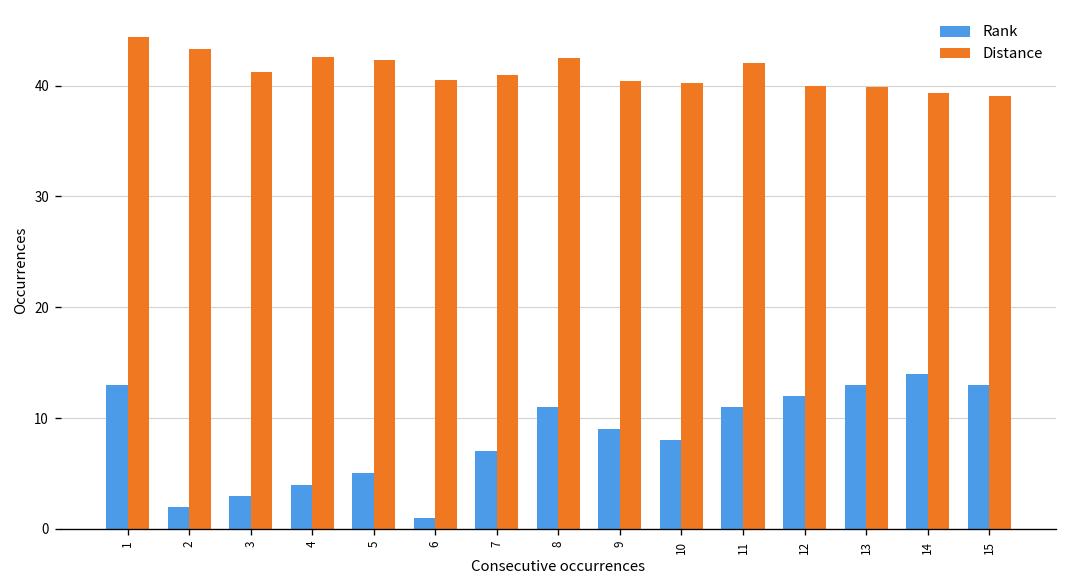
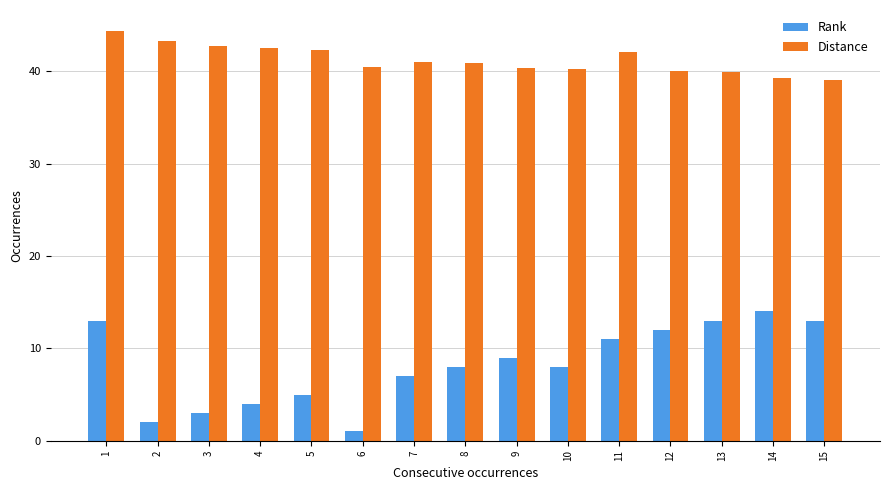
Distance, 3: 41 -> 43
Rank, 8: 11 -> 8
Distance, 8: 42 -> 41
